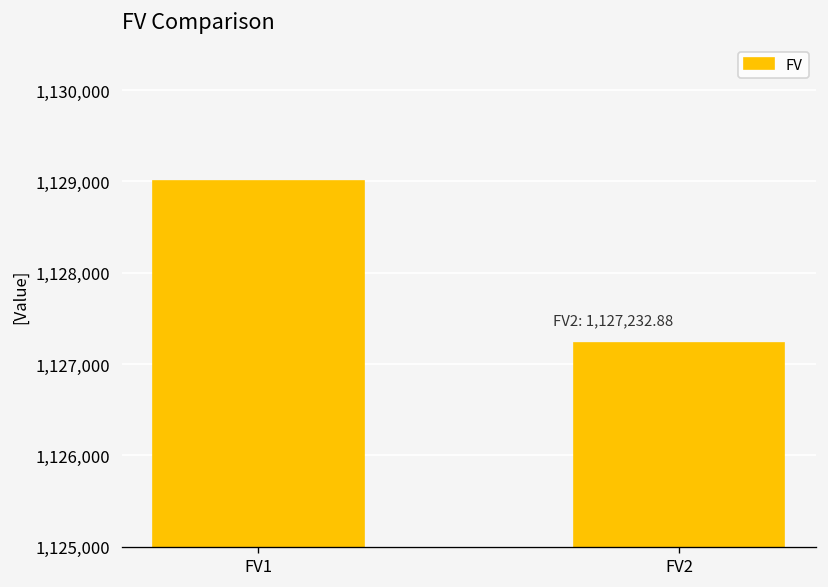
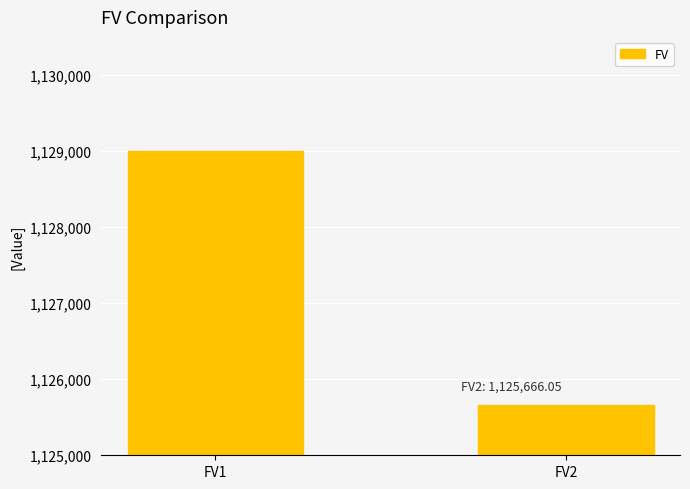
FV2: 1,127,232.88 -> 1,125,666.05
